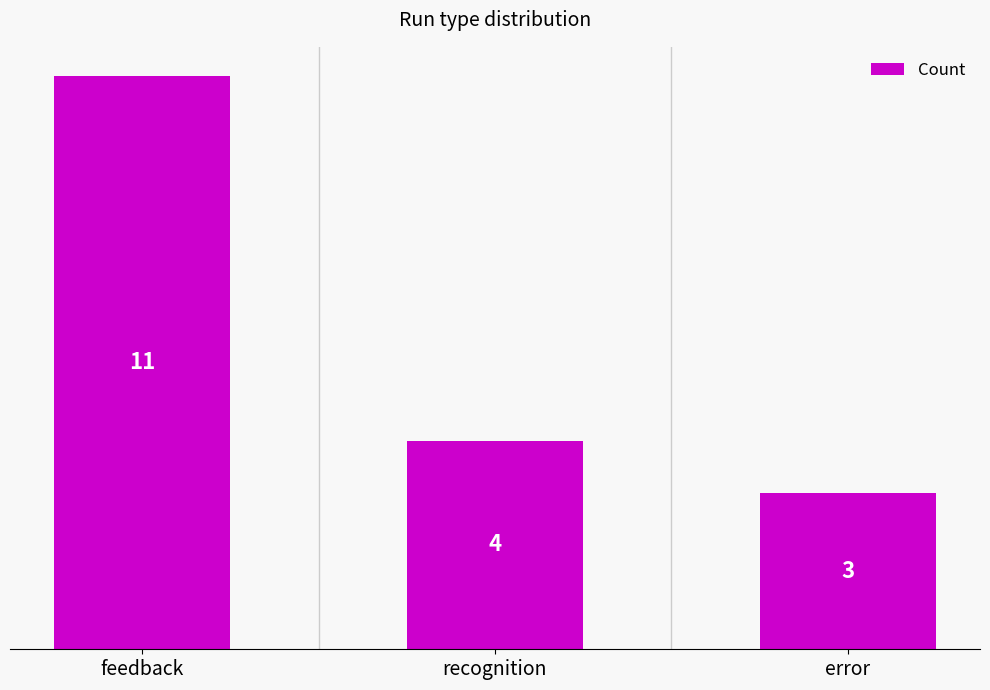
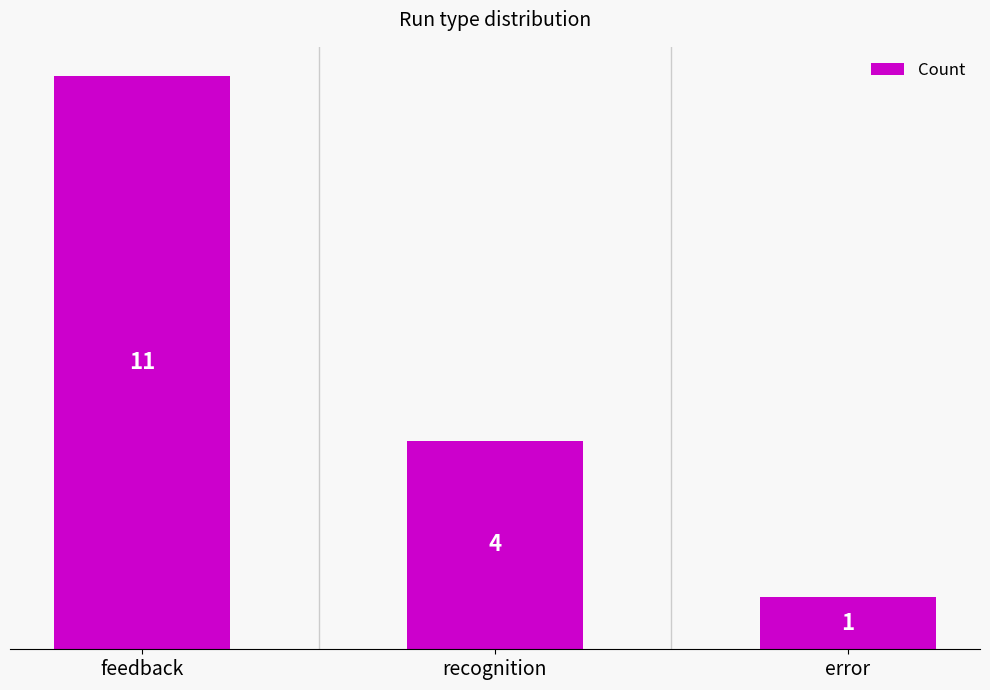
error: 3 -> 1
